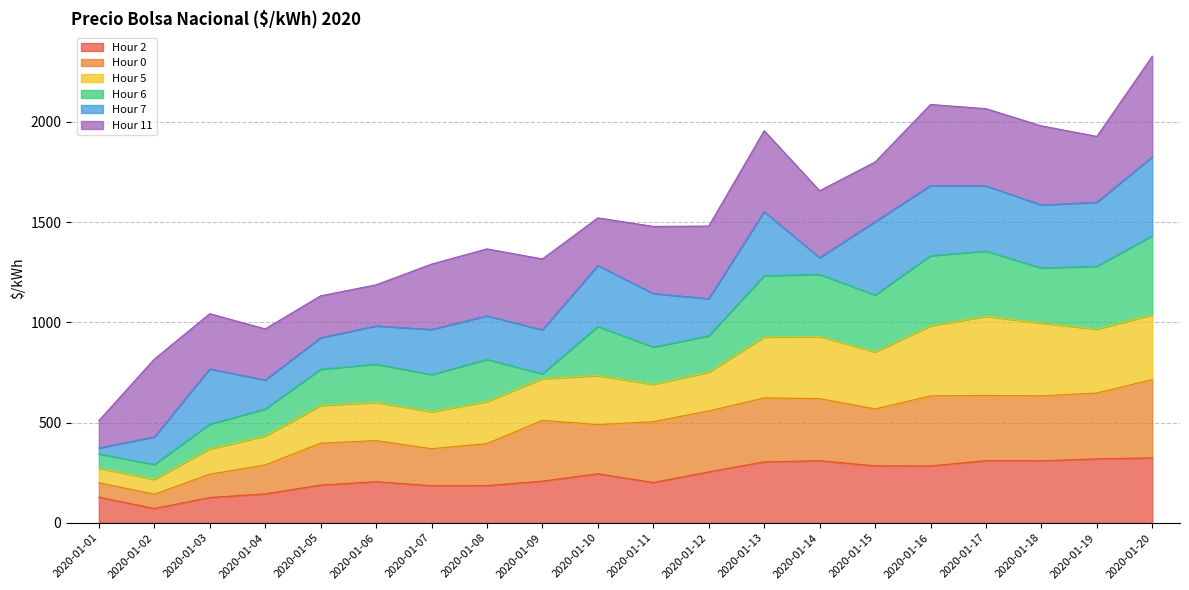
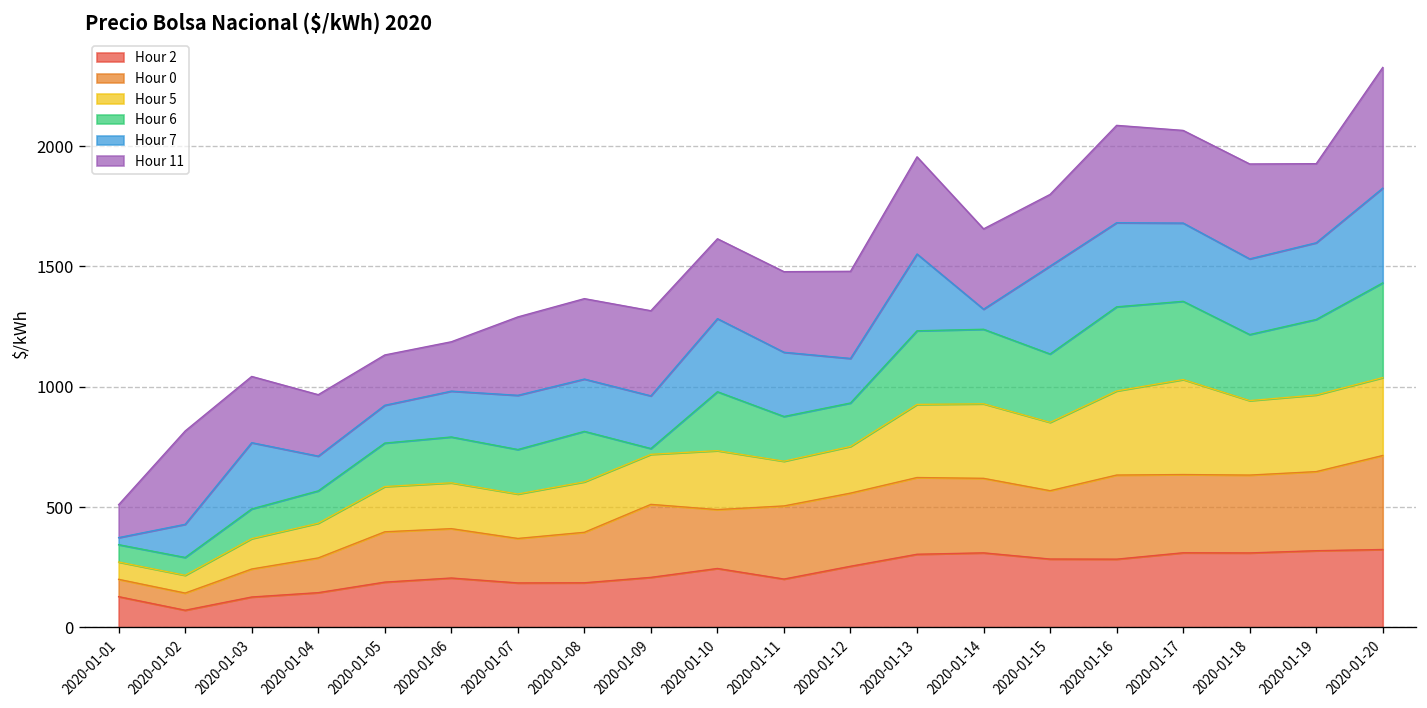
Hour 11, 2020-01-10: 240 -> 330
Hour 5, 2020-01-18: 360 -> 310
